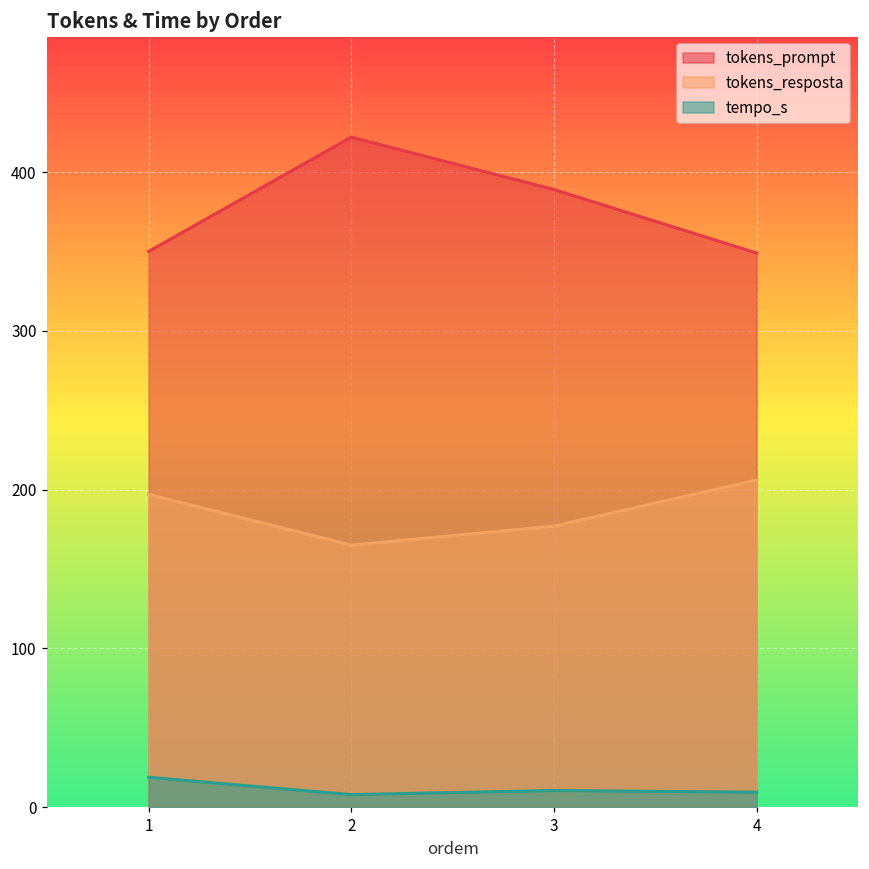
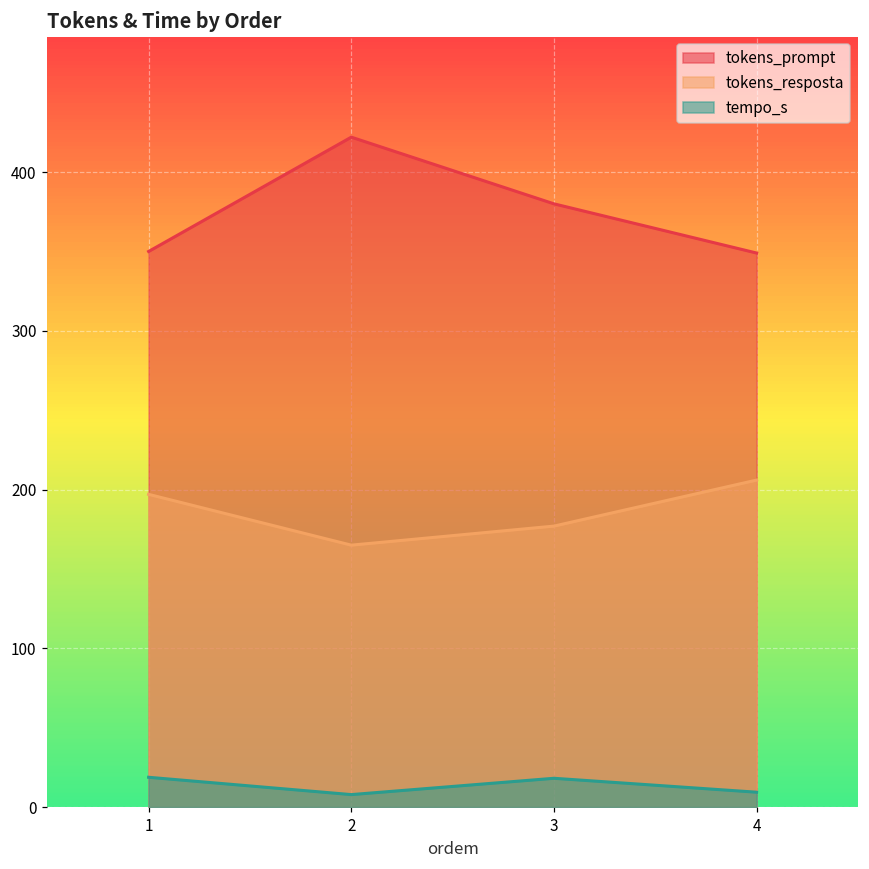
tokens_prompt, 3: 389 -> 380
tempo_s, 3: 10 -> 18
